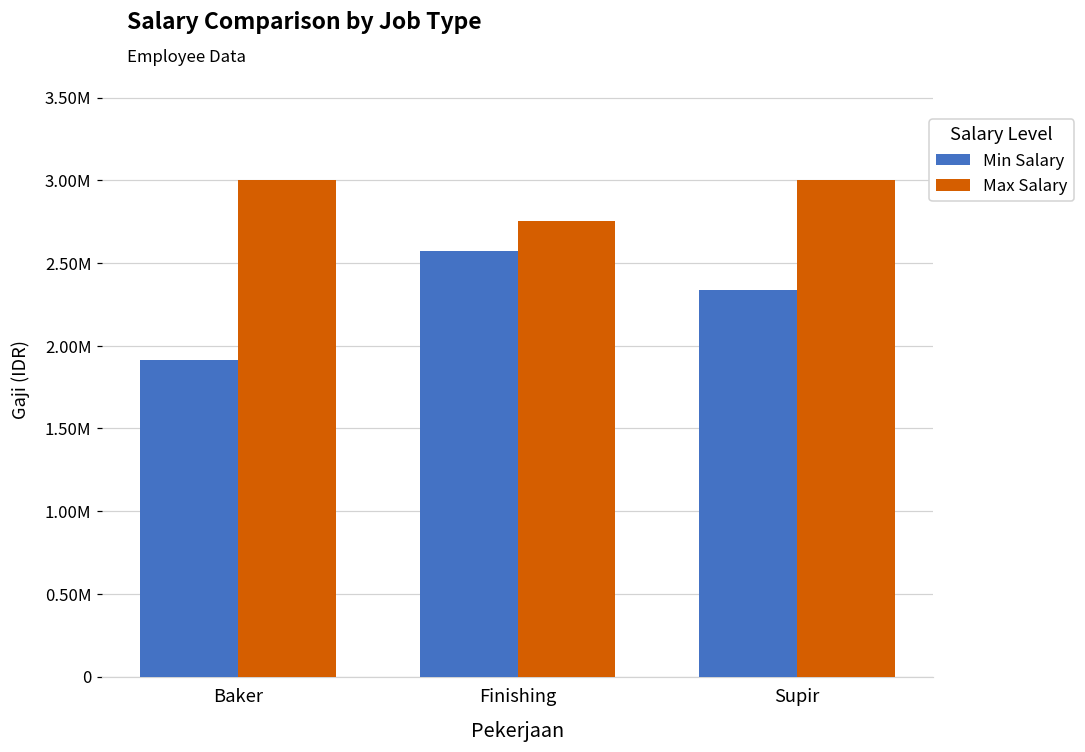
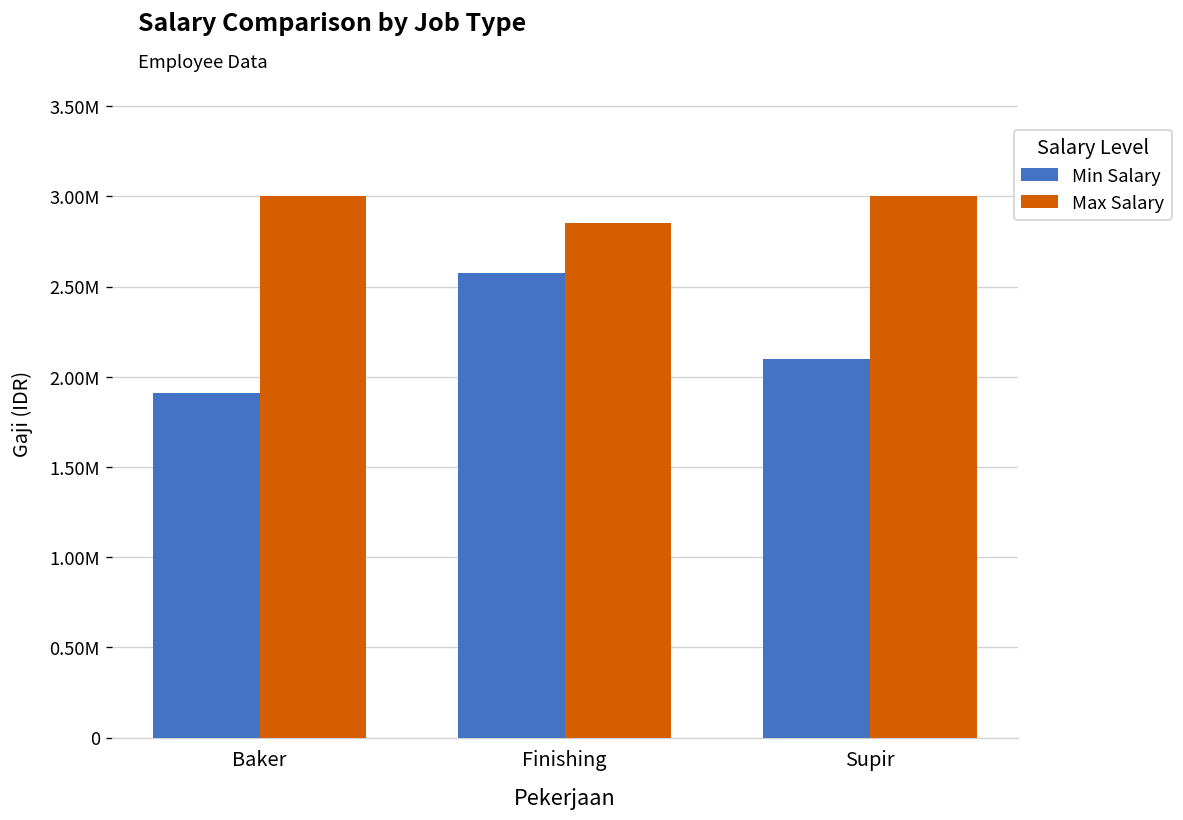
Max Salary, Finishing: 2750000 -> 2850000
Min Salary, Supir: 2340000 -> 2100000
